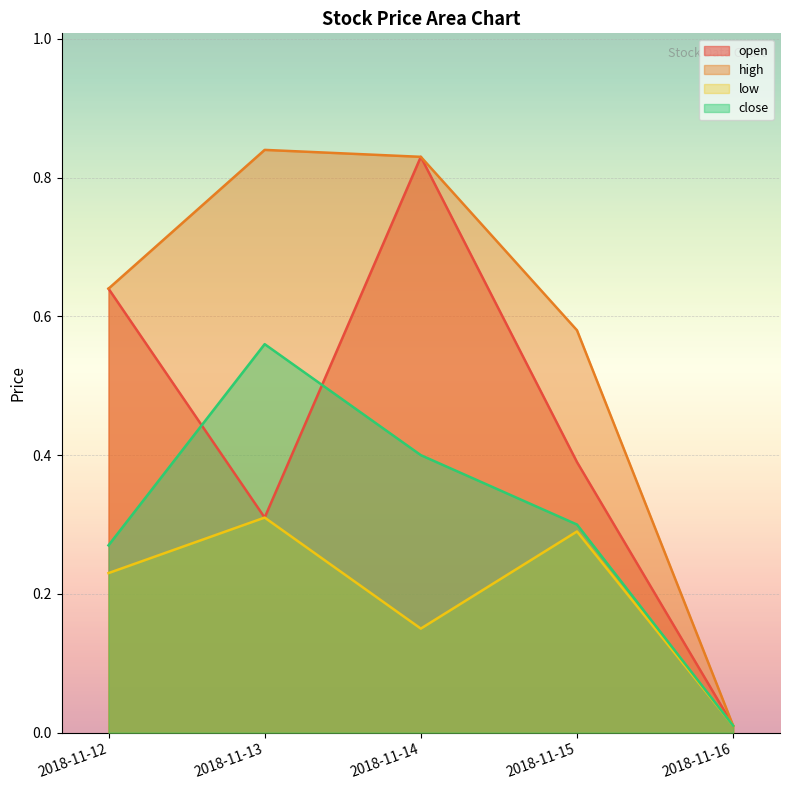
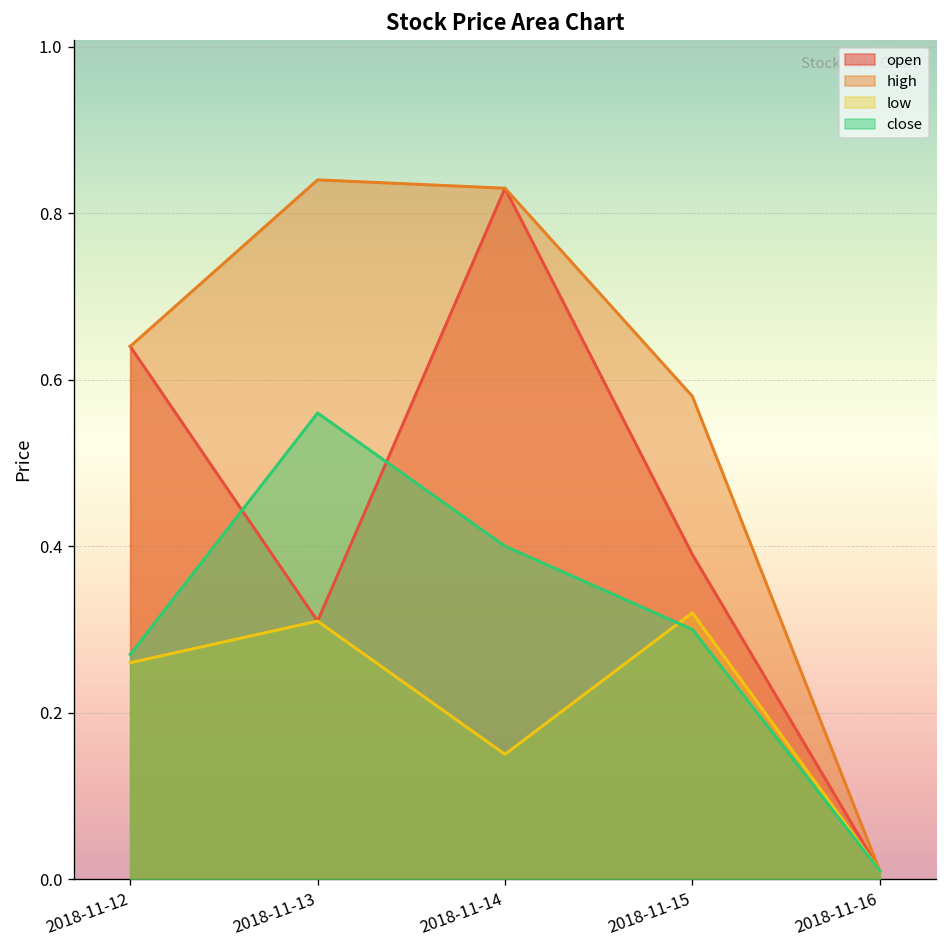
low, 2018-11-12: 0.23 -> 0.26
low, 2018-11-15: 0.29 -> 0.32
